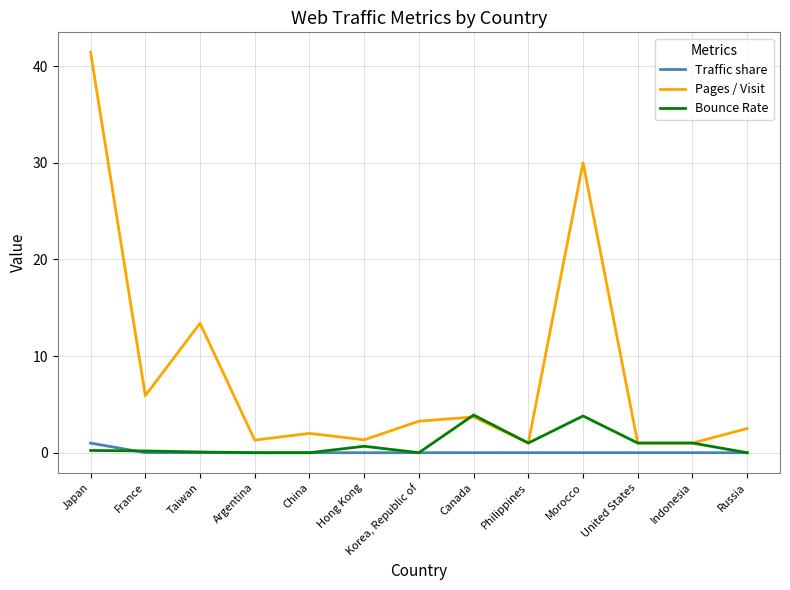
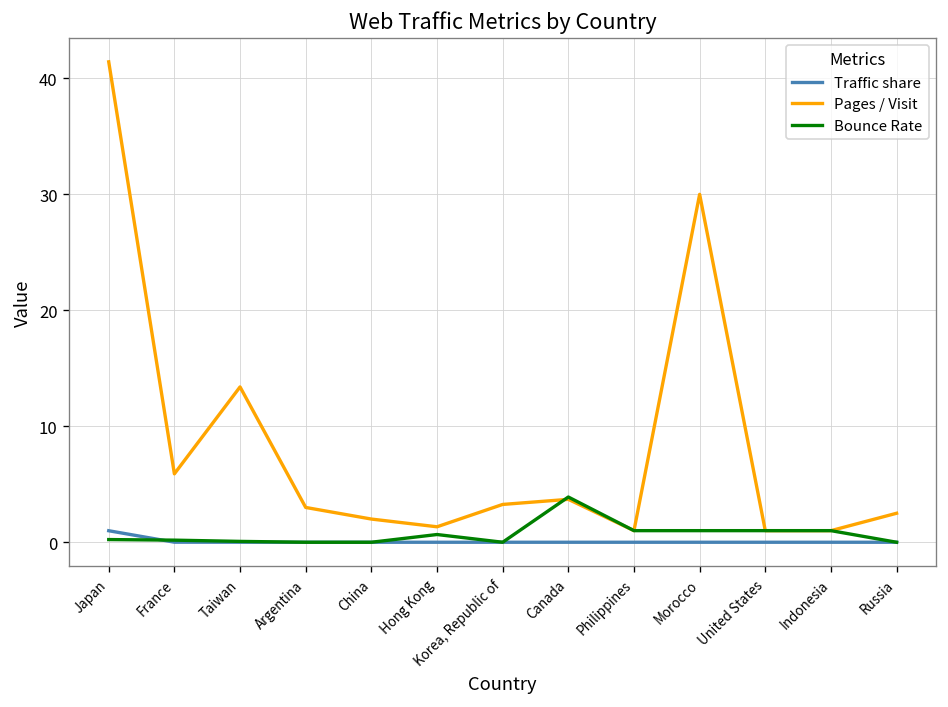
Pages / Visit, Argentina: 1 -> 3
Bounce Rate, Morocco: 4 -> 1
